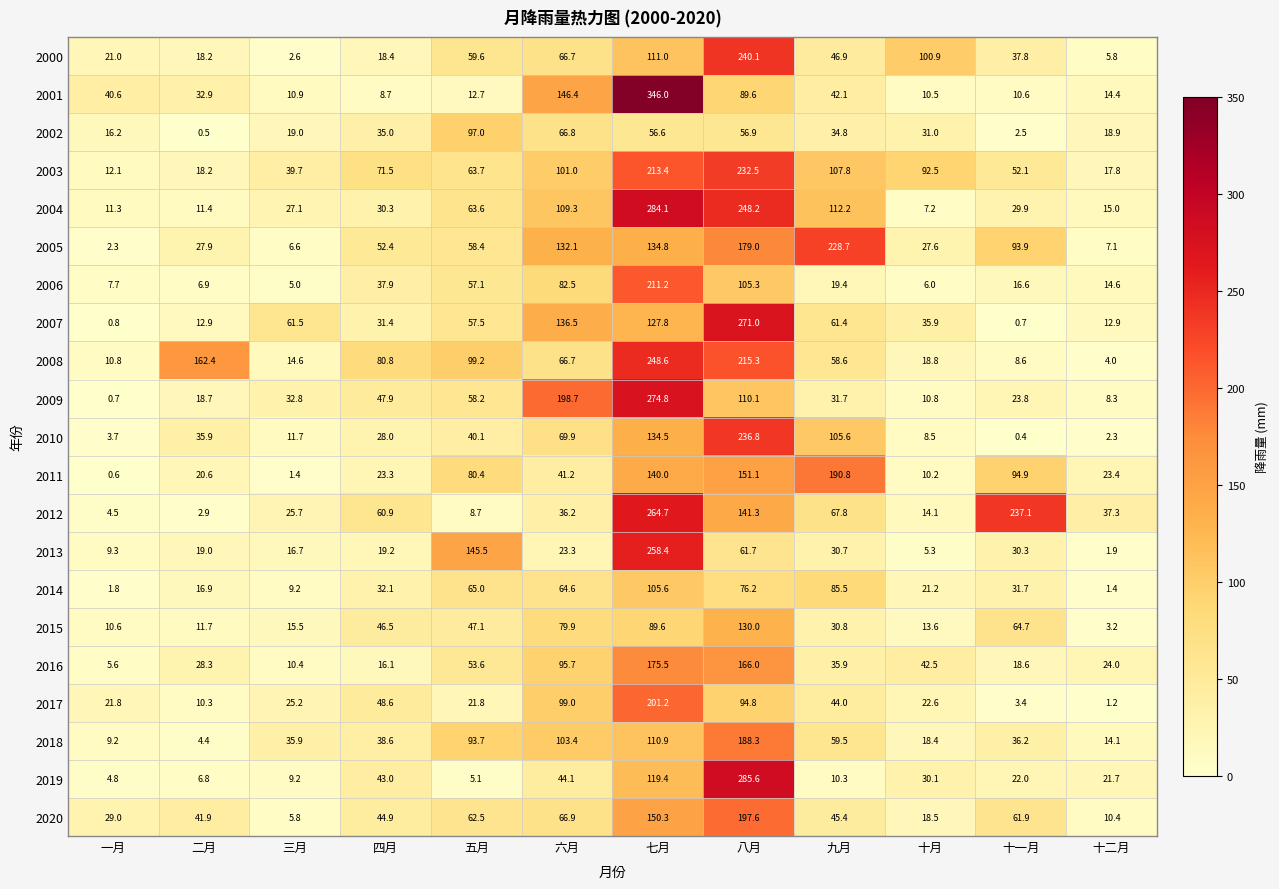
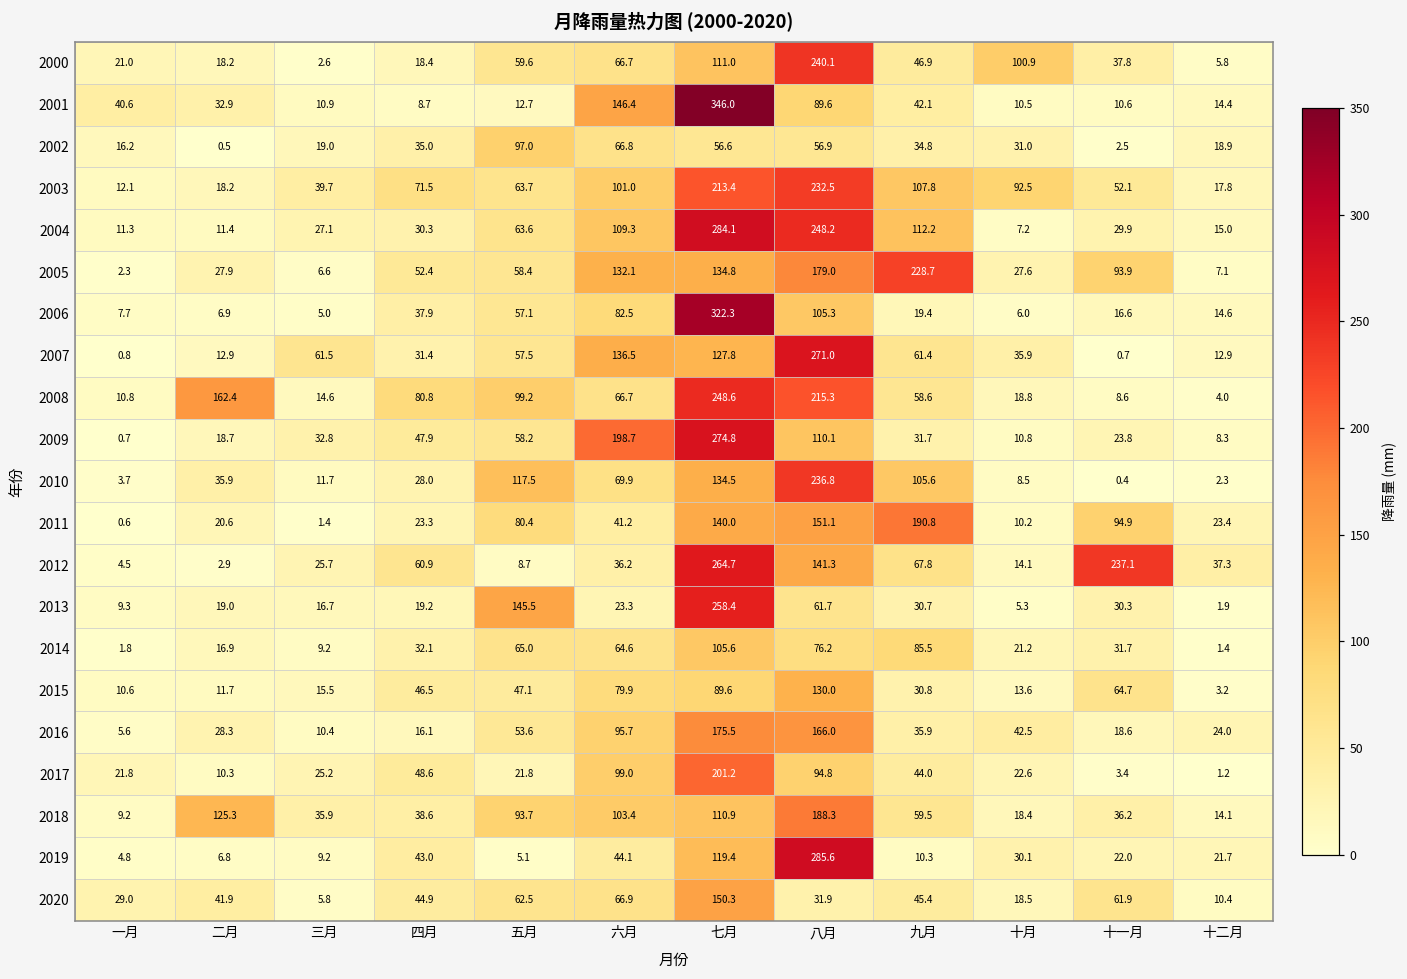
2006, 七月: 211.2 -> 322.3
2010, 五月: 40.1 -> 117.5
2018, 二月: 4.4 -> 125.3
2020, 八月: 197.6 -> 31.9
